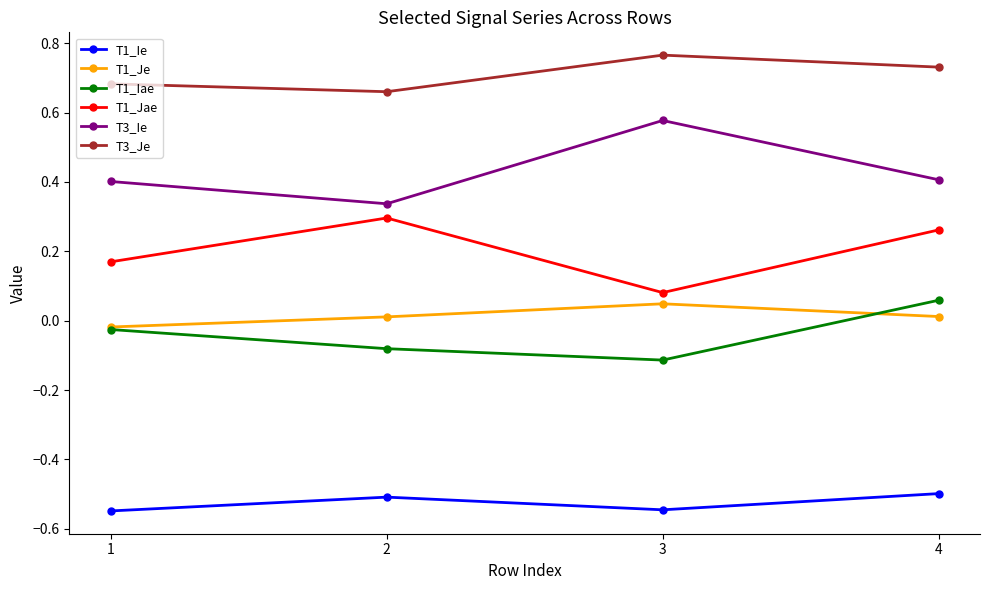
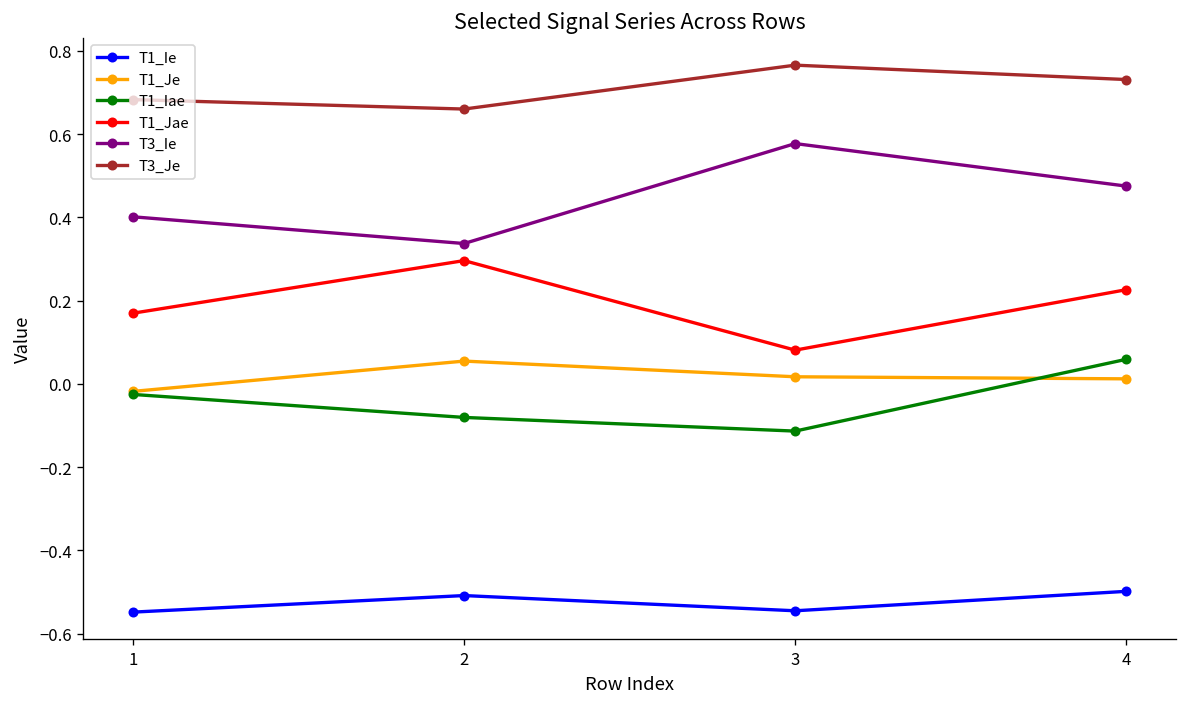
T1_Je, 2: 0.01 -> 0.05
T1_Je, 3: 0.05 -> 0.02
T1_Jae, 4: 0.26 -> 0.23
T3_Ie, 4: 0.41 -> 0.48
